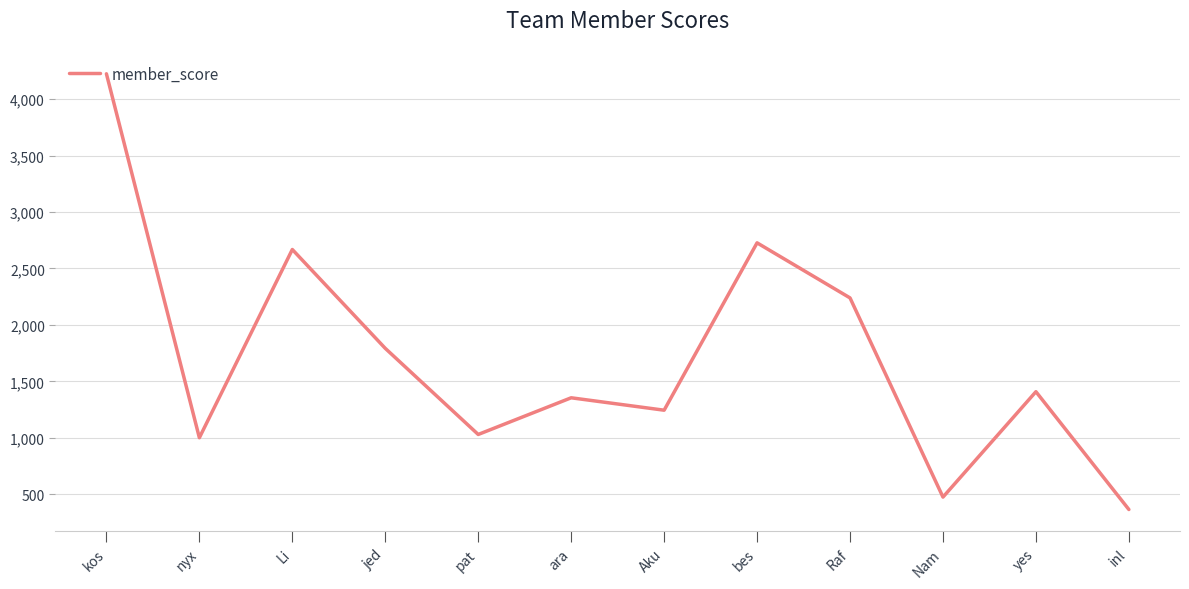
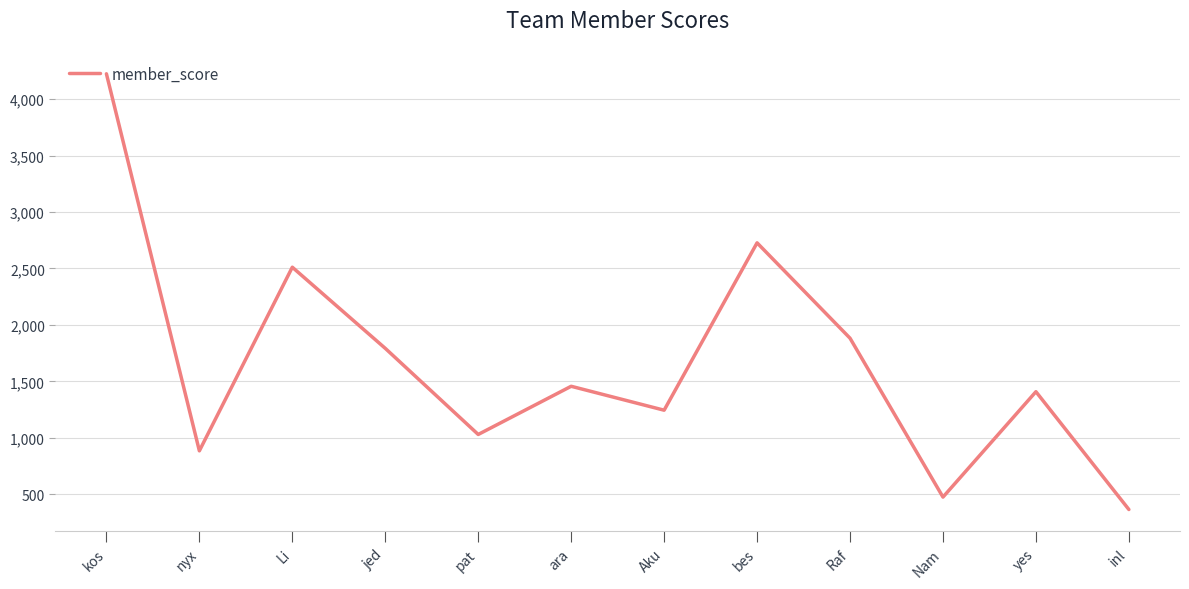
nyx: 1,000 -> 880
Li: 2,670 -> 2,510
ara: 1,350 -> 1,460
Raf: 2,240 -> 1,880
